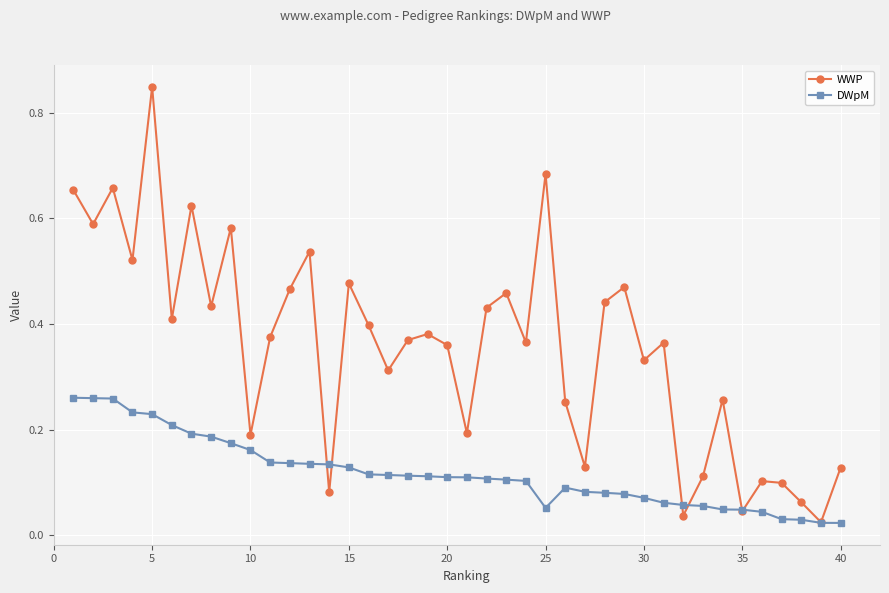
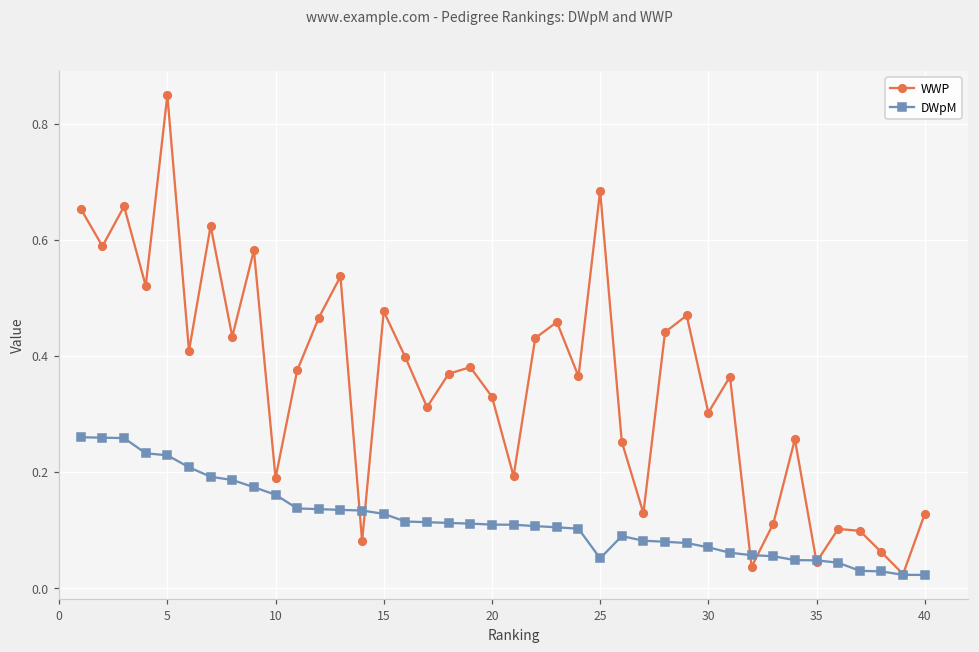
WWP, 20: 0.36 -> 0.33
WWP, 30: 0.33 -> 0.30
